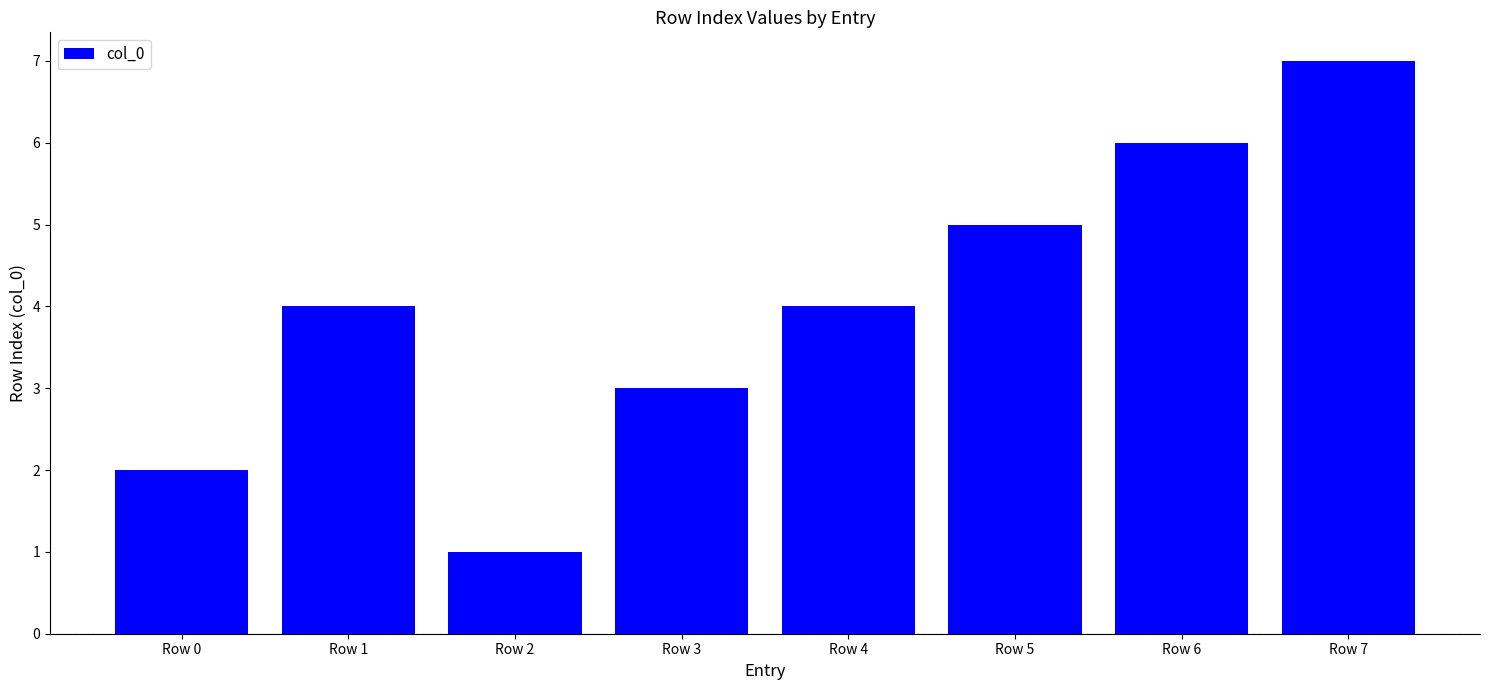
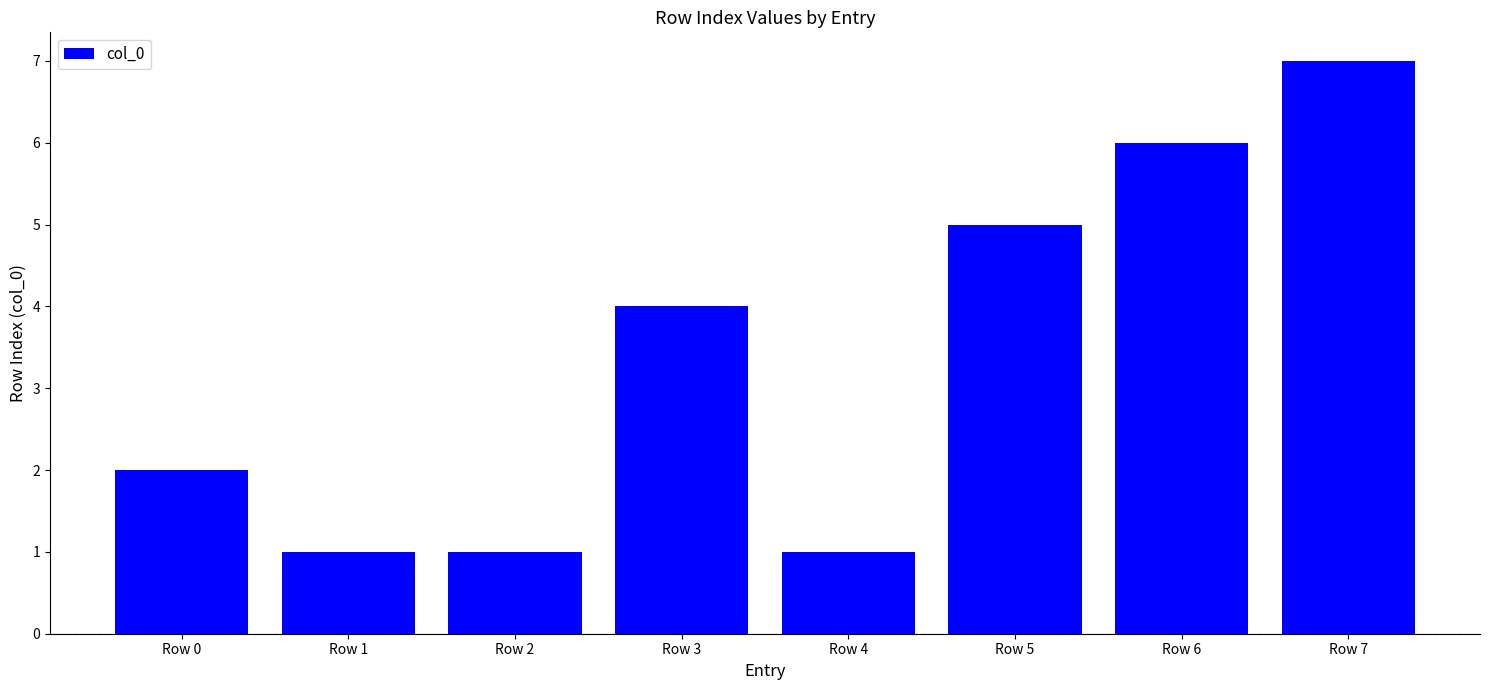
Row 1: 4 -> 1
Row 3: 3 -> 4
Row 4: 4 -> 1
